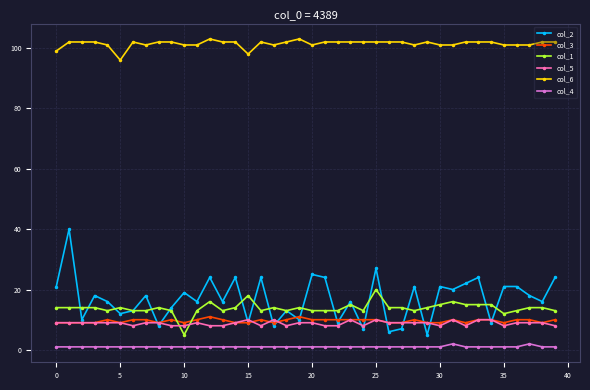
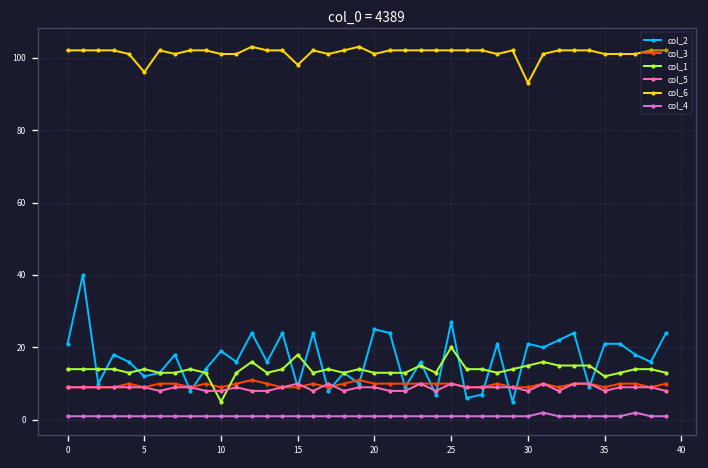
col_6, 0: 99 -> 102
col_6, 30: 101 -> 93
